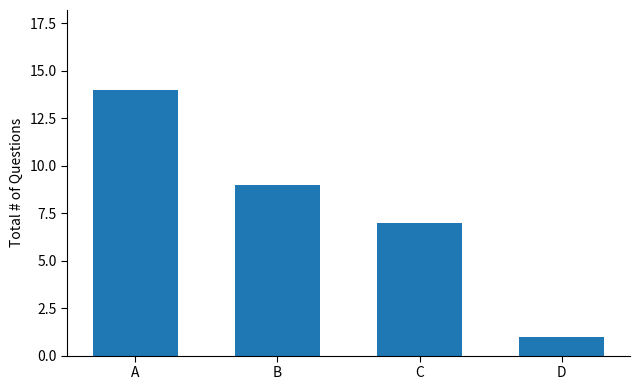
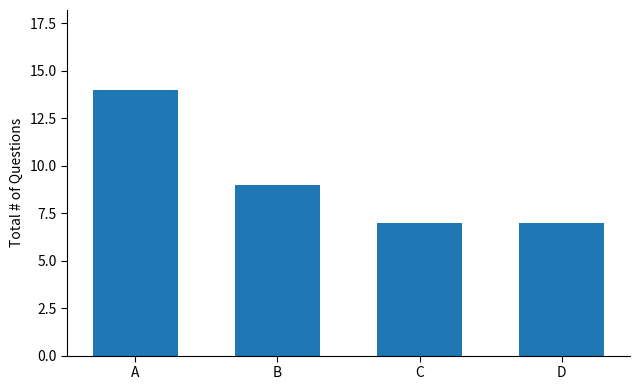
D: 1 -> 7
